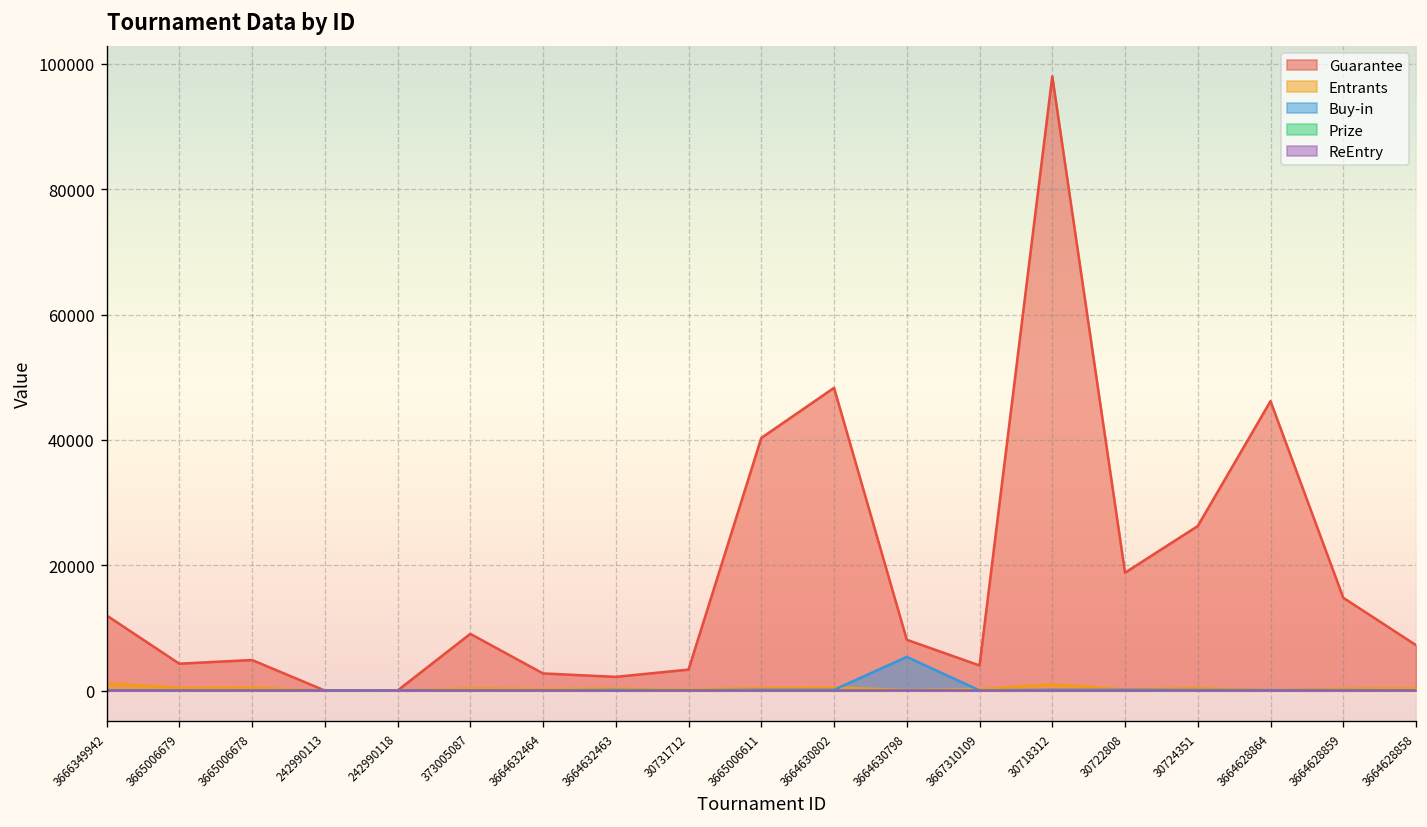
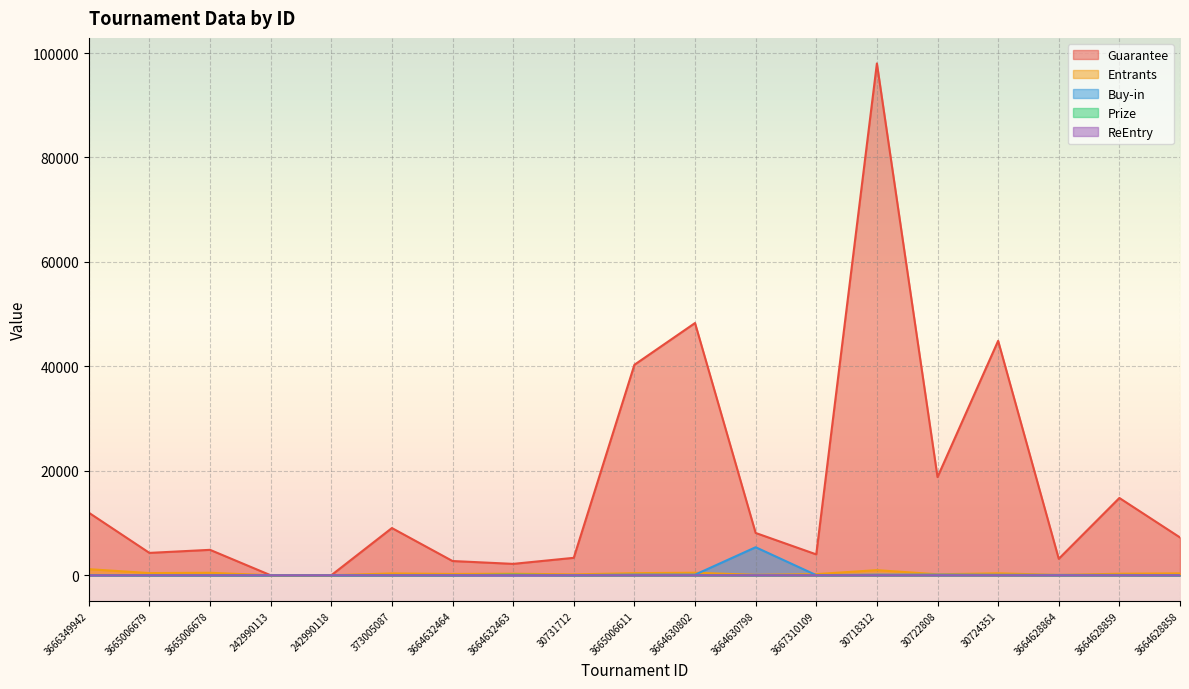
Guarantee, 30724351: 26000 -> 45000
Guarantee, 3664628864: 46000 -> 3000
